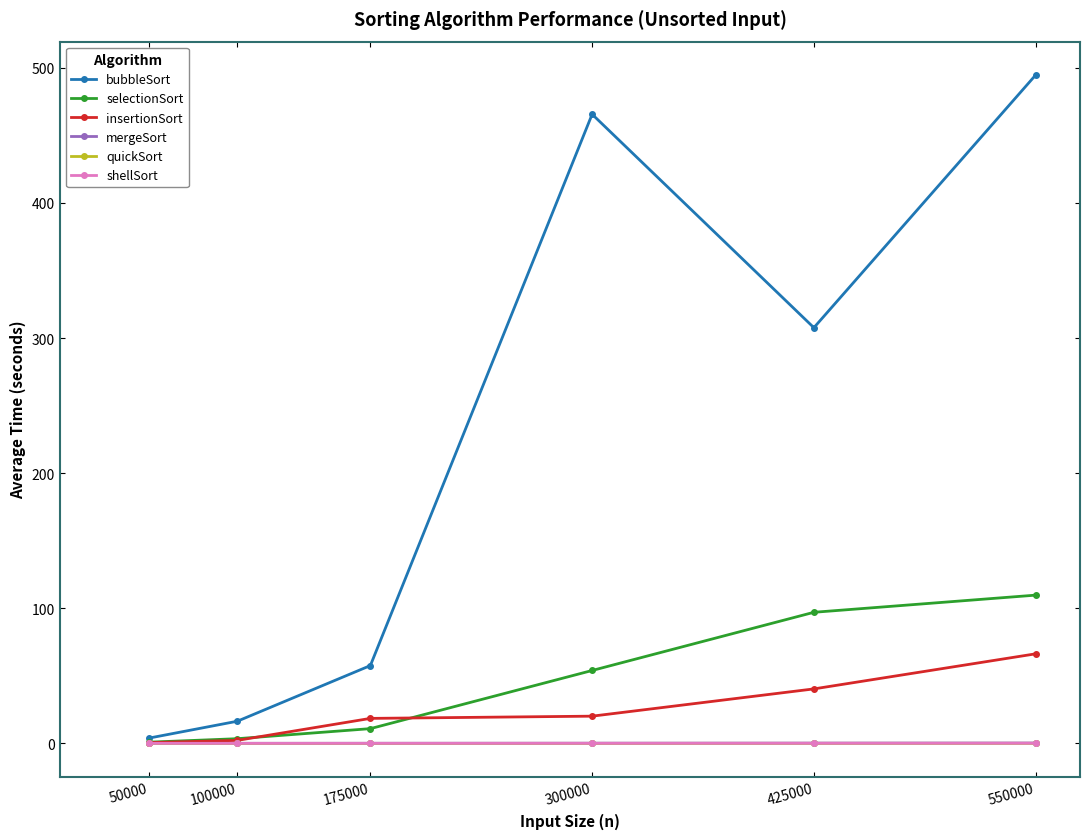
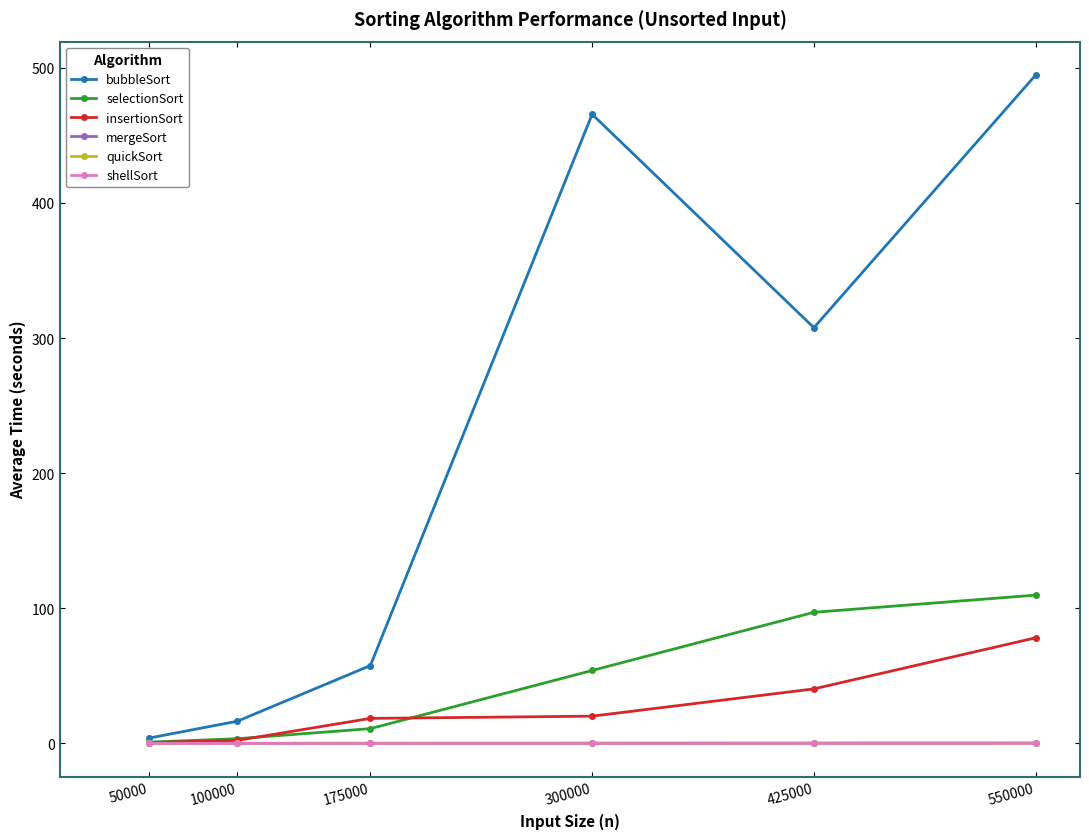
insertionSort, 550000: 66 -> 78
